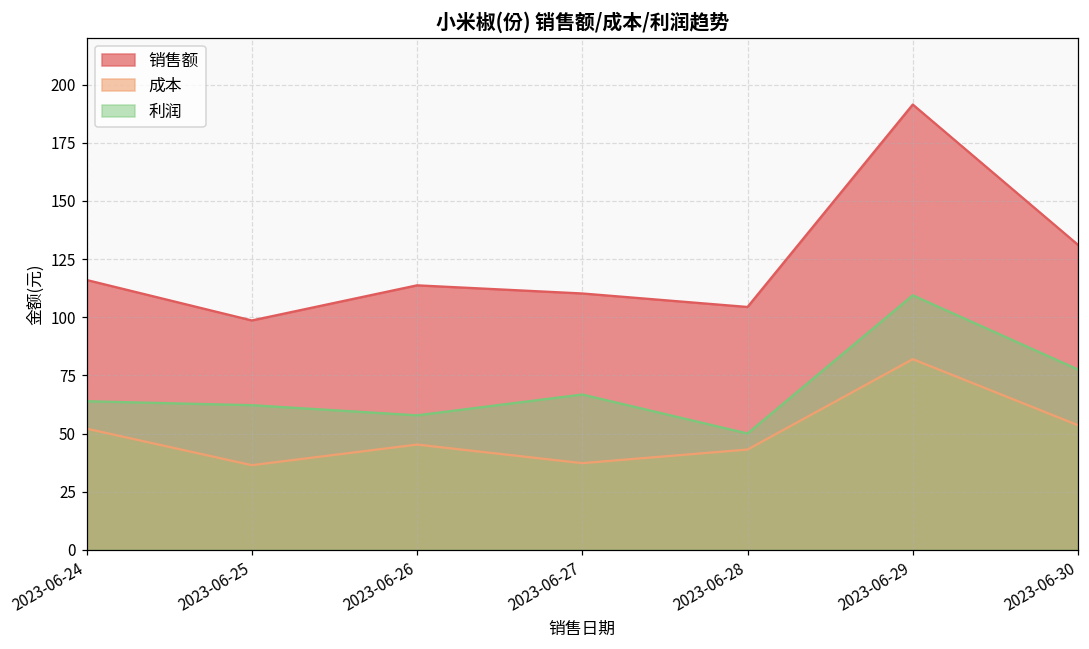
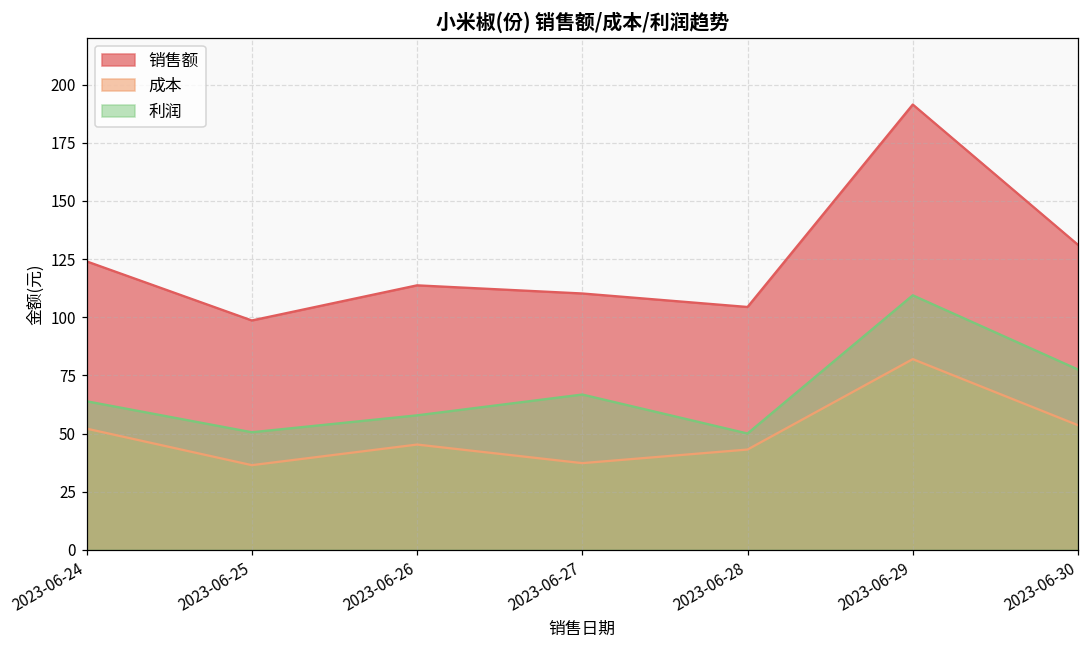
销售额, 2023-06-24: 116 -> 124
利润, 2023-06-25: 62 -> 51
